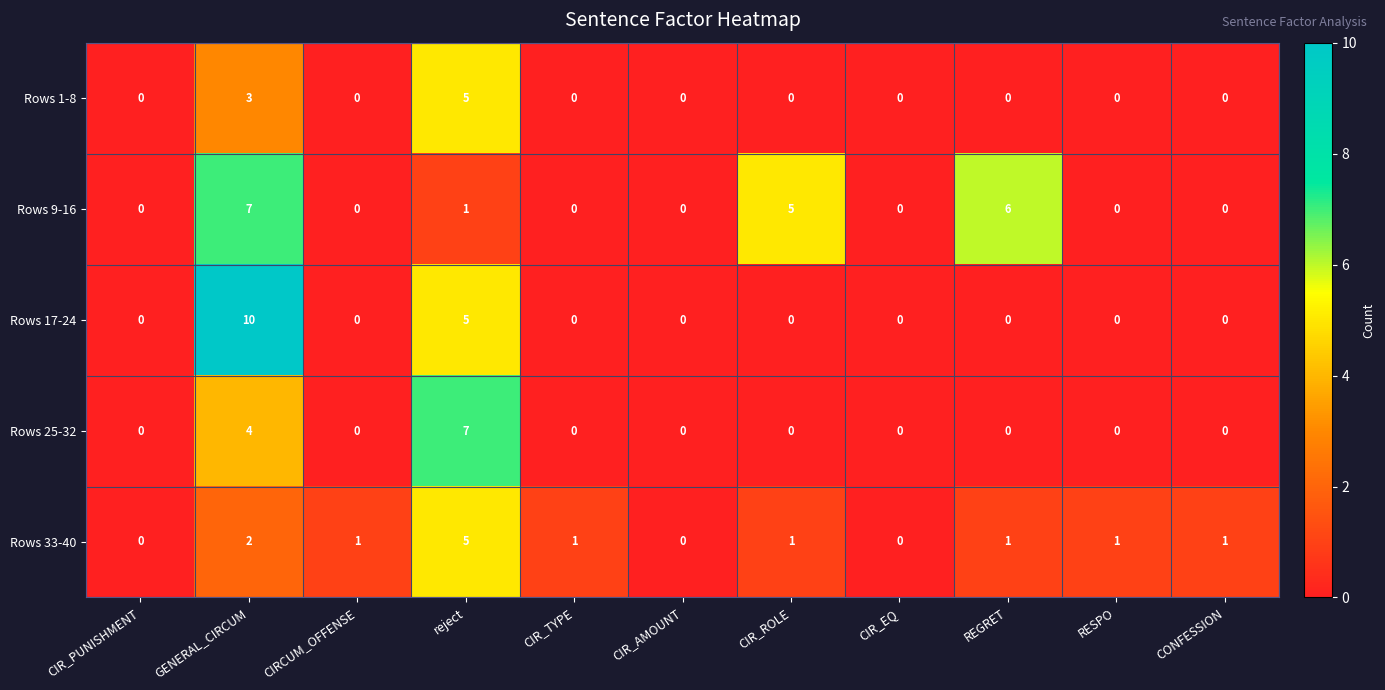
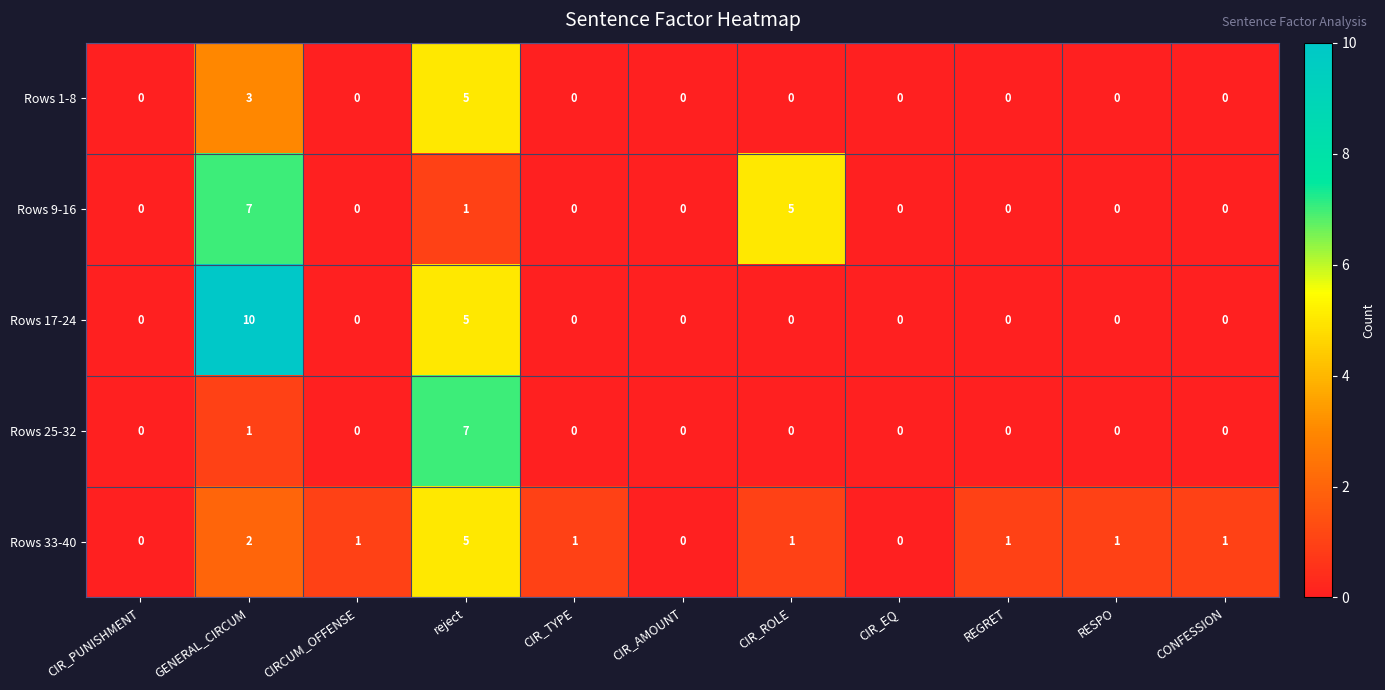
Rows 9-16, REGRET: 6 -> 0
Rows 25-32, GENERAL_CIRCUM: 4 -> 1
